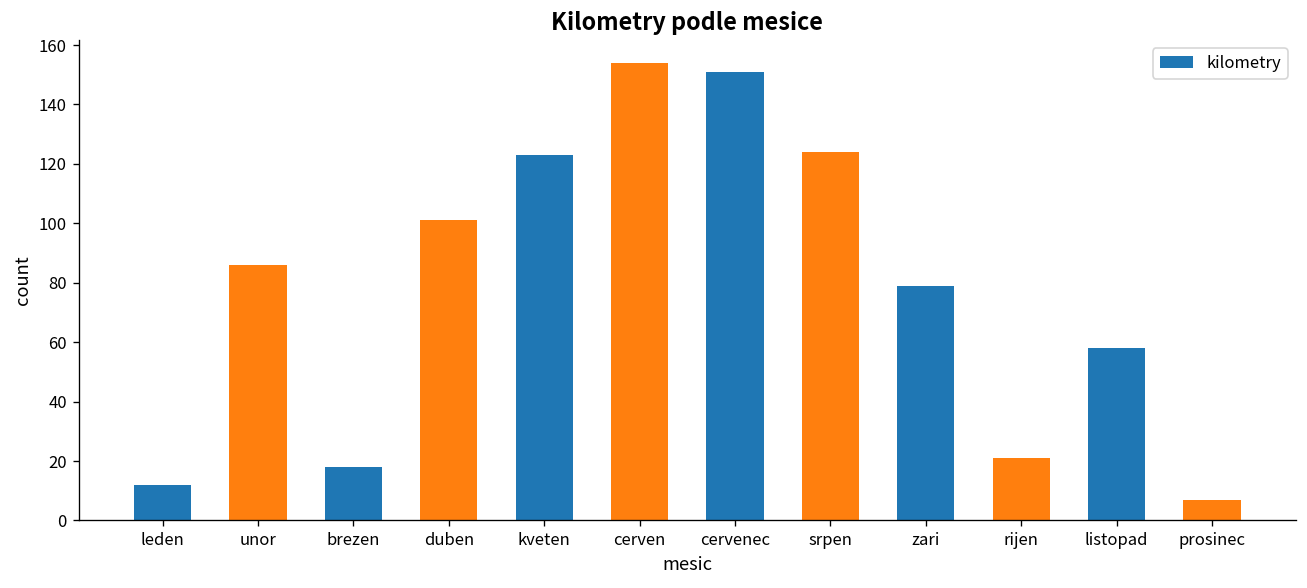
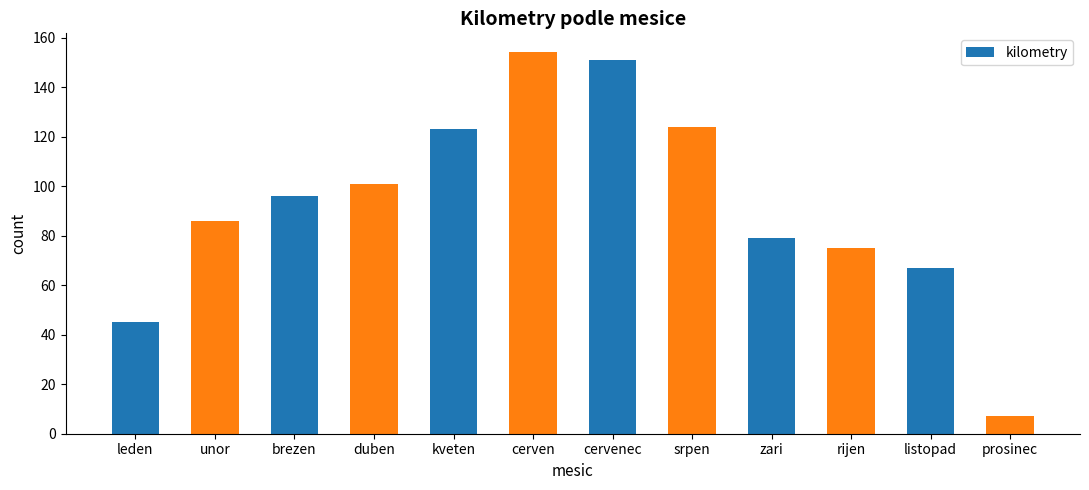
leden: 12 -> 45
brezen: 18 -> 96
rijen: 21 -> 75
listopad: 58 -> 67
